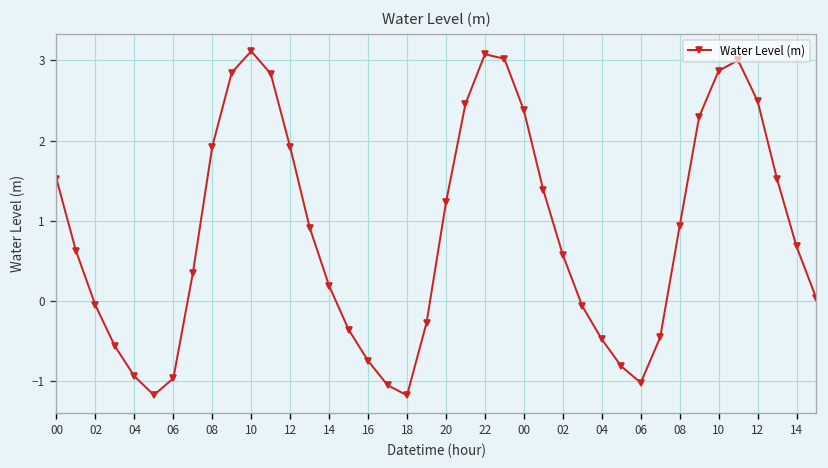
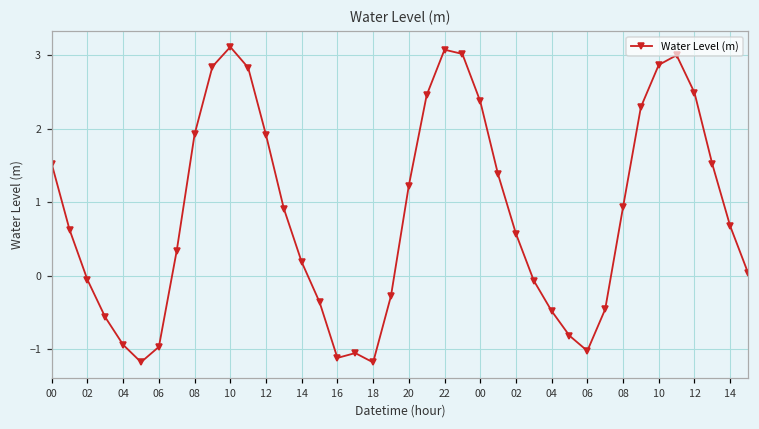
16: -0.7 -> -1.1
